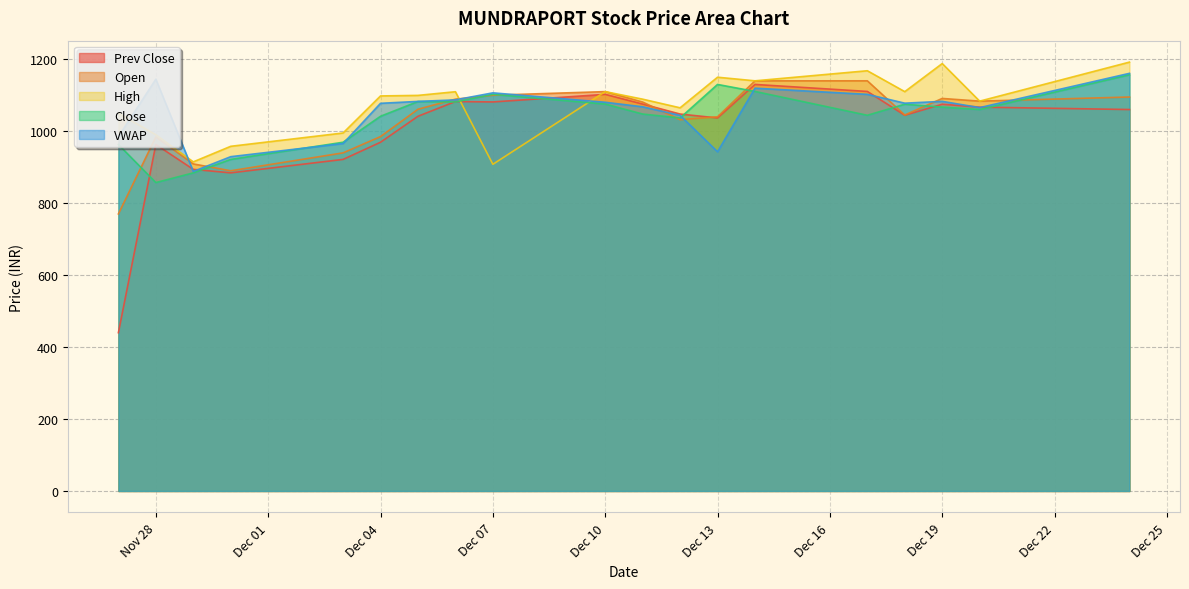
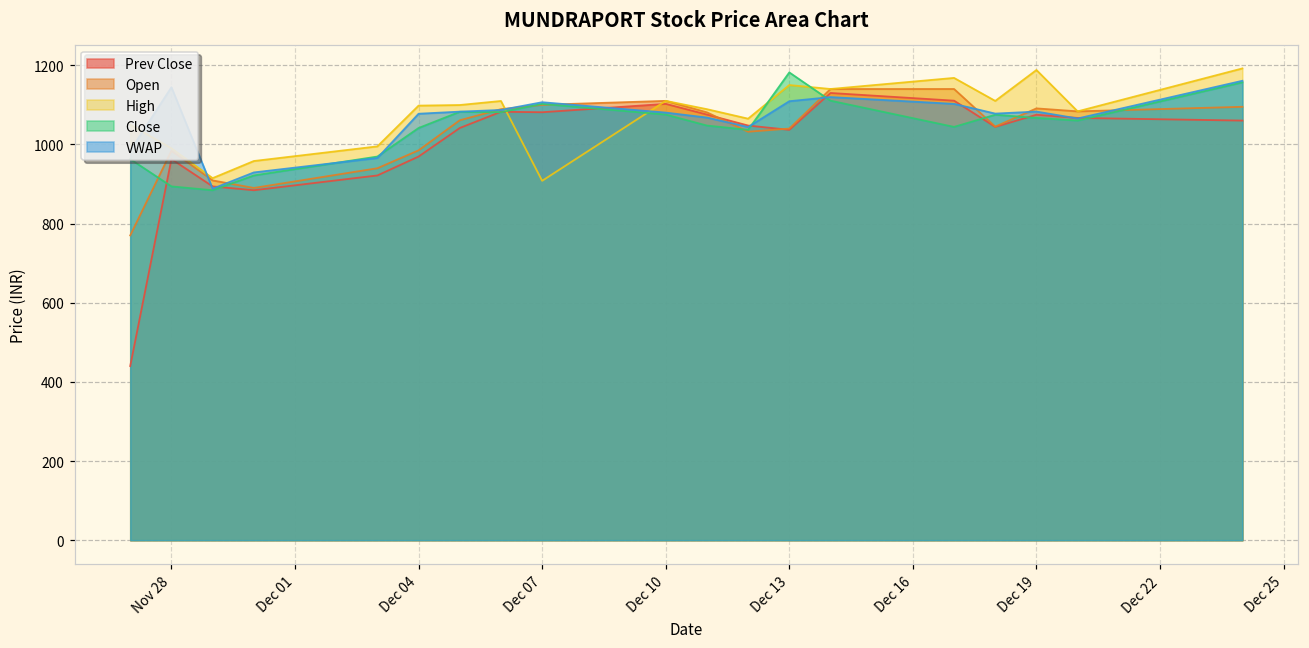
Close, Nov 28: 860 -> 890
Close, Dec 13: 1130 -> 1180
VWAP, Dec 13: 940 -> 1110
